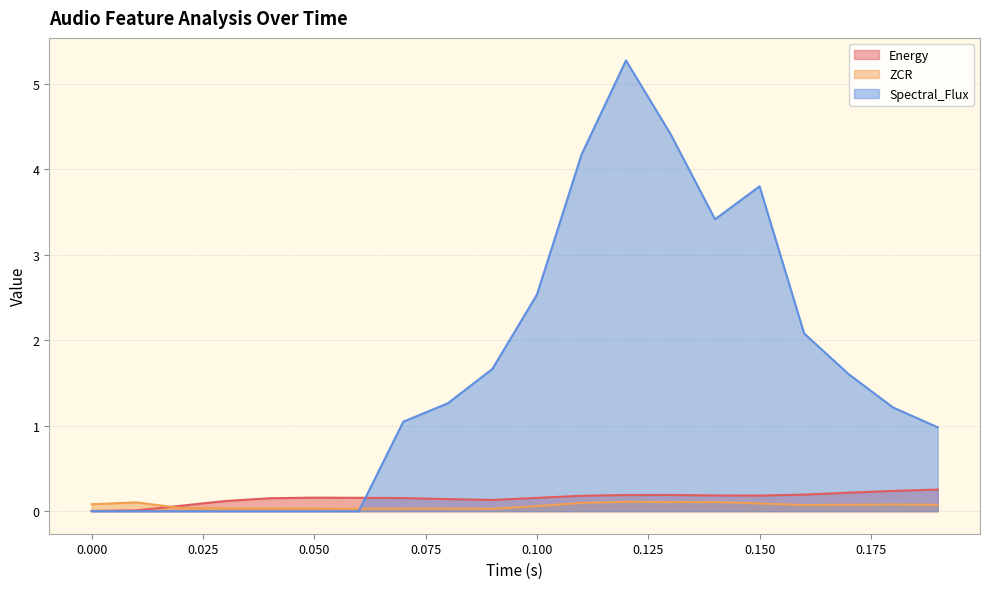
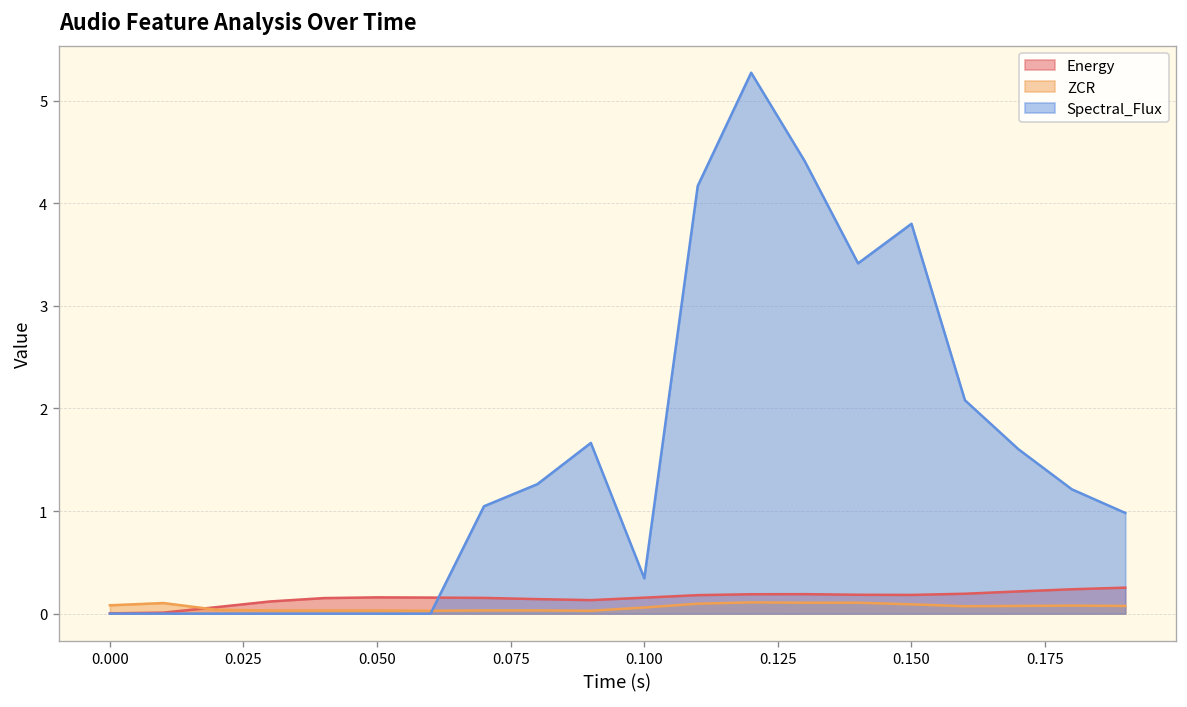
Spectral_Flux, 0.100: 2.5 -> 0.3
